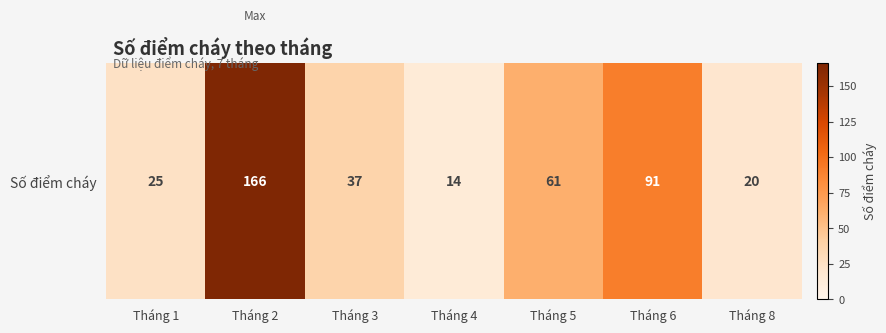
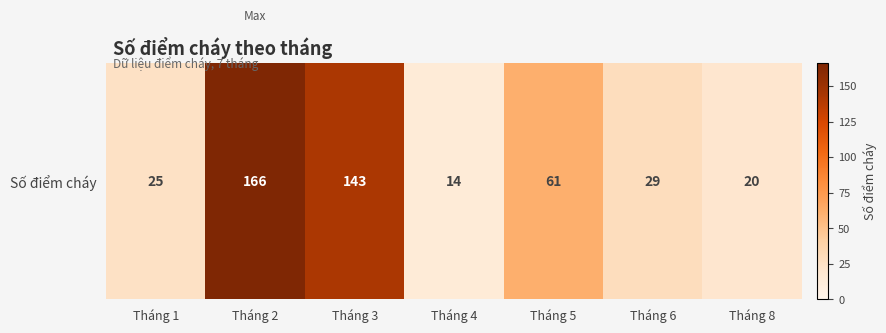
Số điểm cháy, Tháng 3: 37 -> 143
Số điểm cháy, Tháng 6: 91 -> 29
